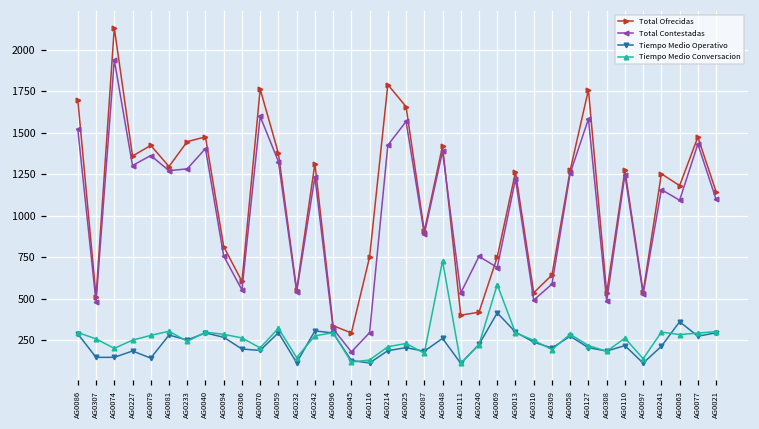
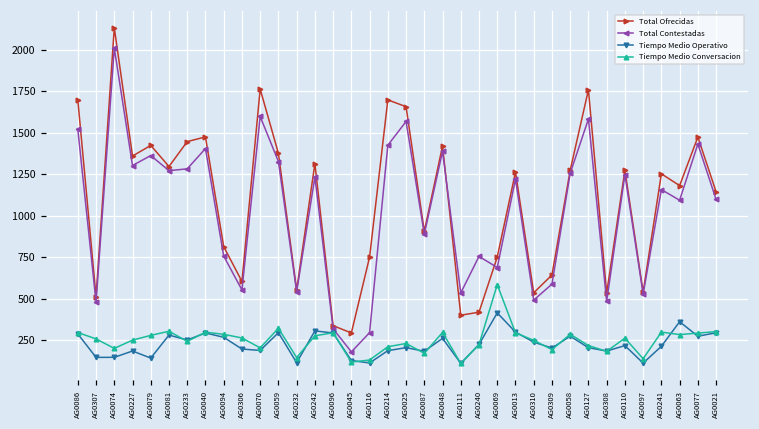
Total Contestadas, AG0074: 1940 -> 2010
Total Ofrecidas, AG0214: 1790 -> 1700
Tiempo Medio Conversacion, AG0048: 730 -> 300
